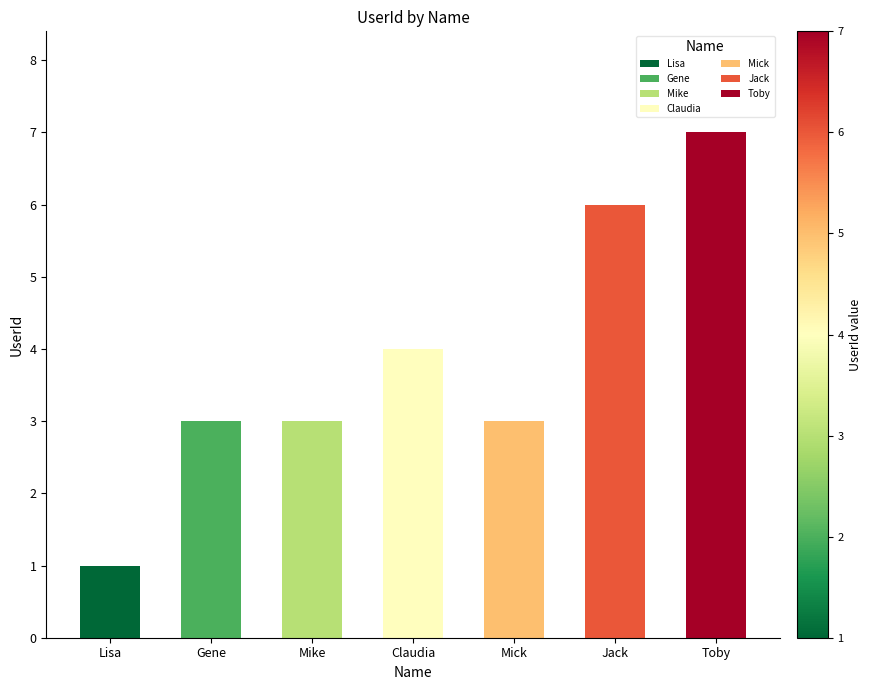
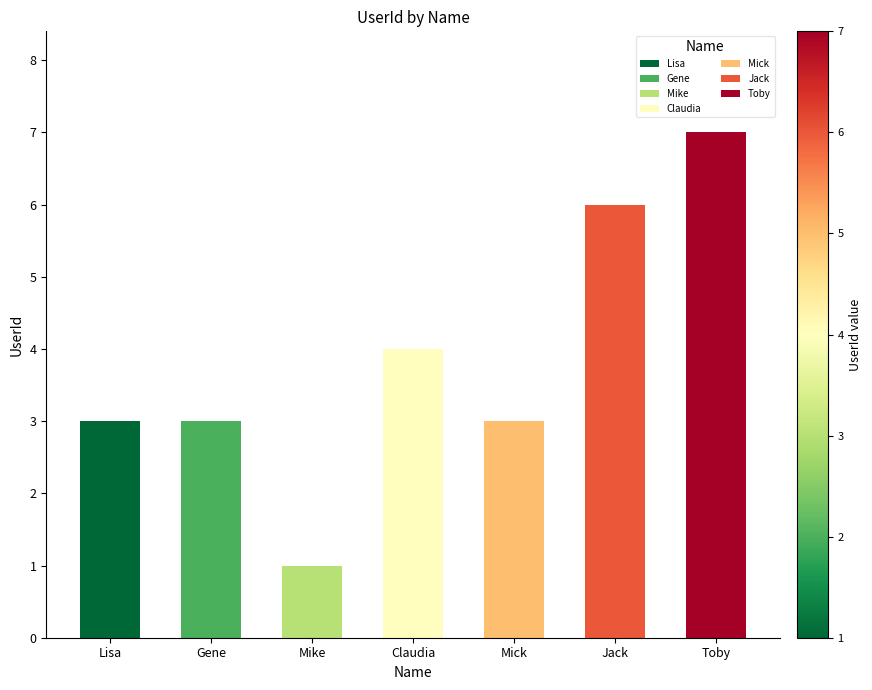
Lisa: 1 -> 3
Mike: 3 -> 1
